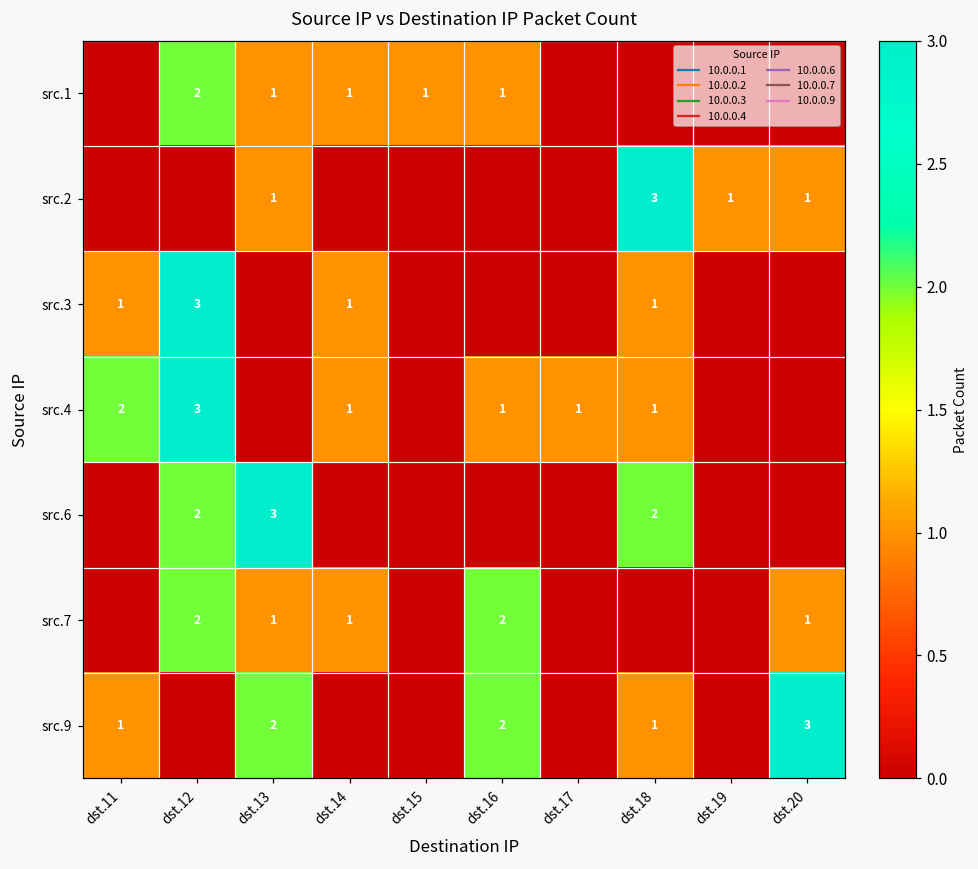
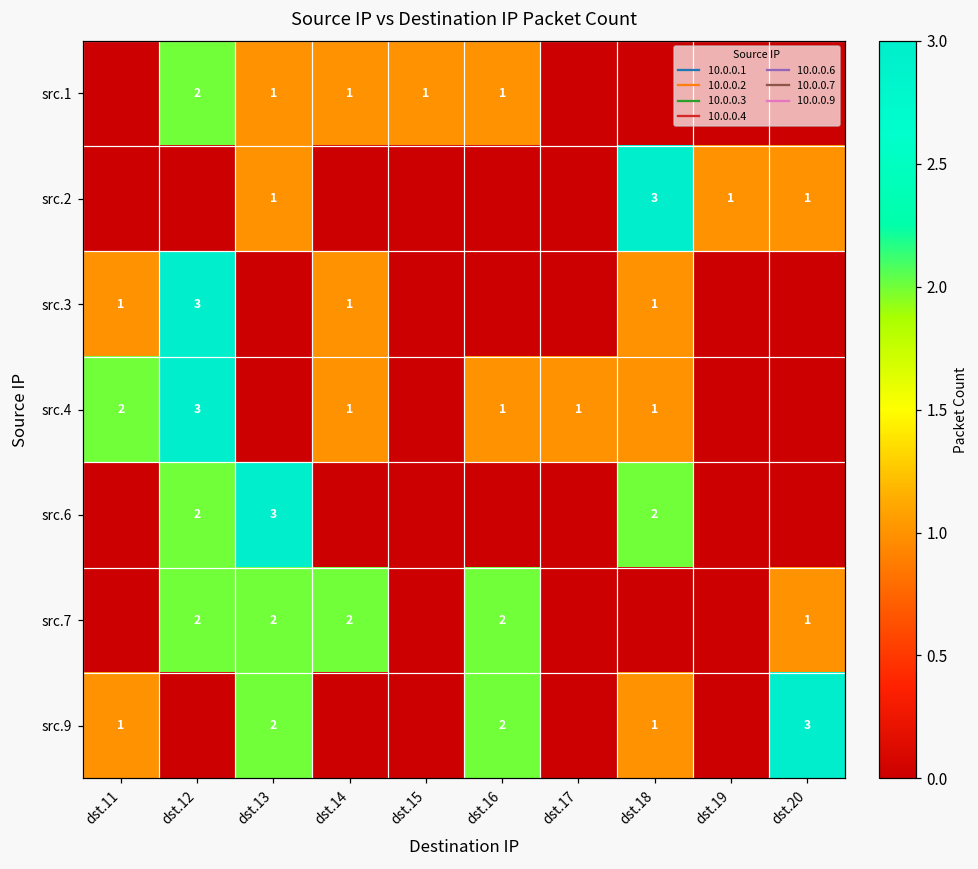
src.7, dst.13: 1 -> 2
src.7, dst.14: 1 -> 2
